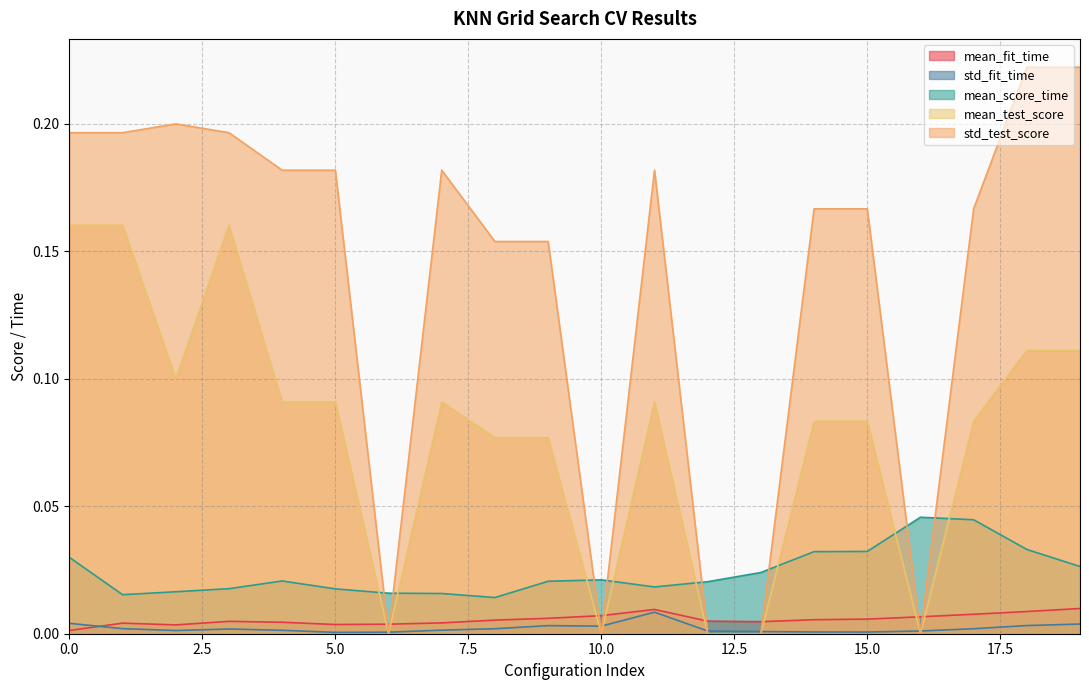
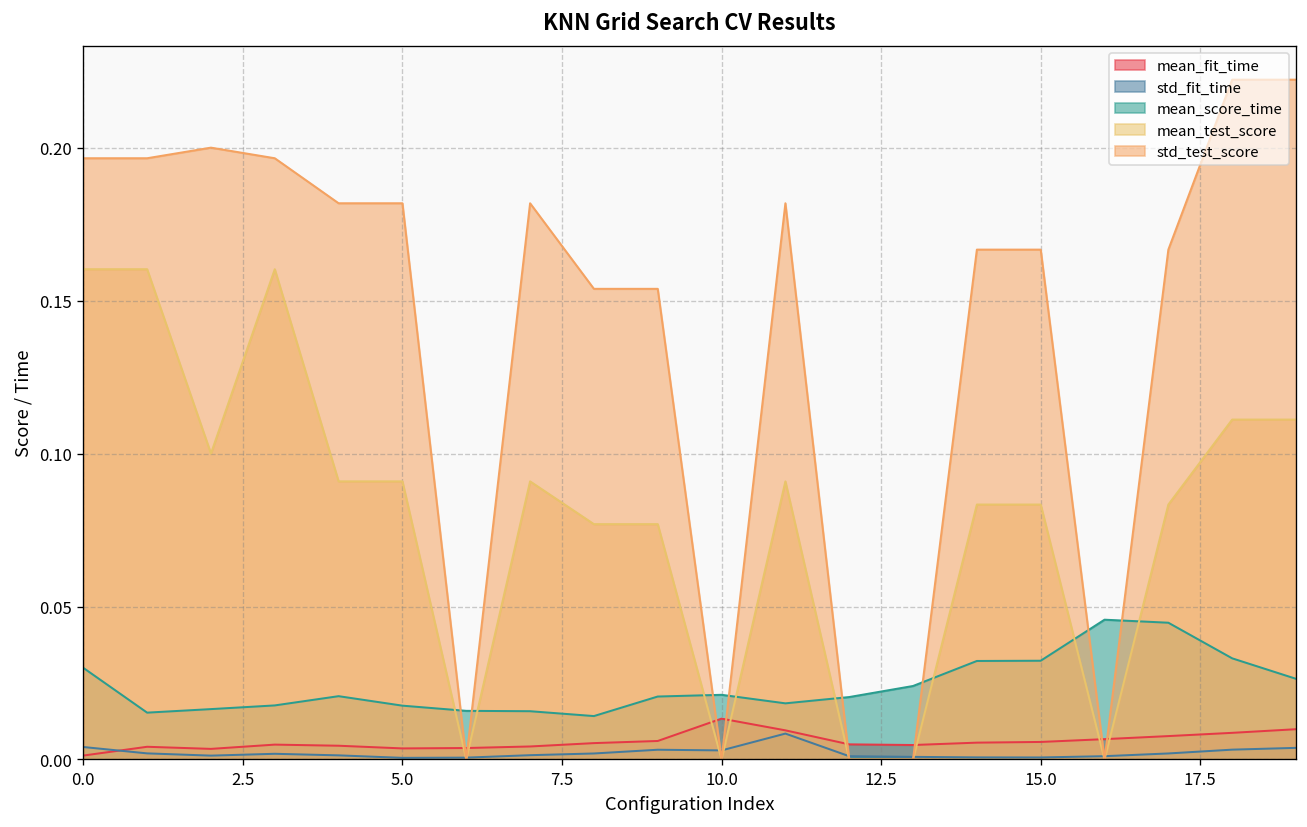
mean_fit_time, 10.0: 0.007 -> 0.013
